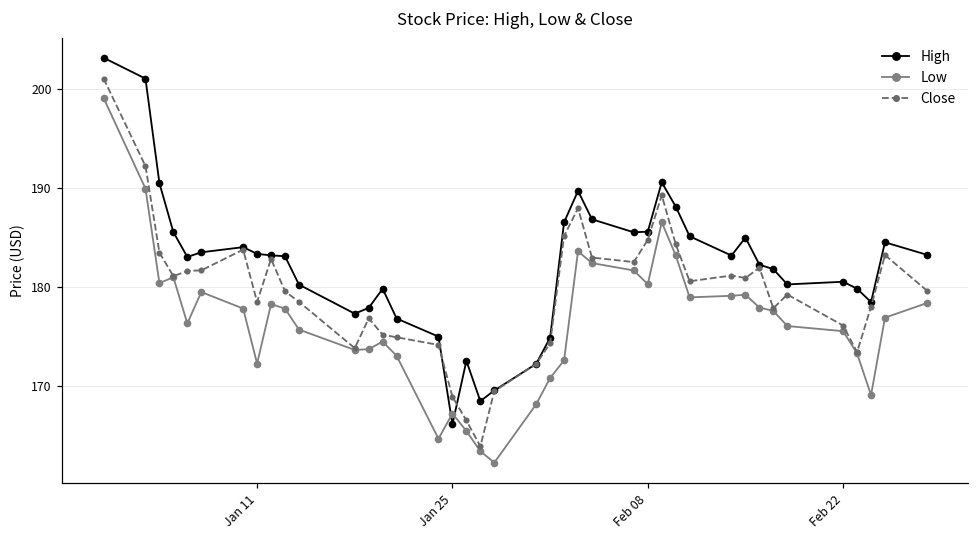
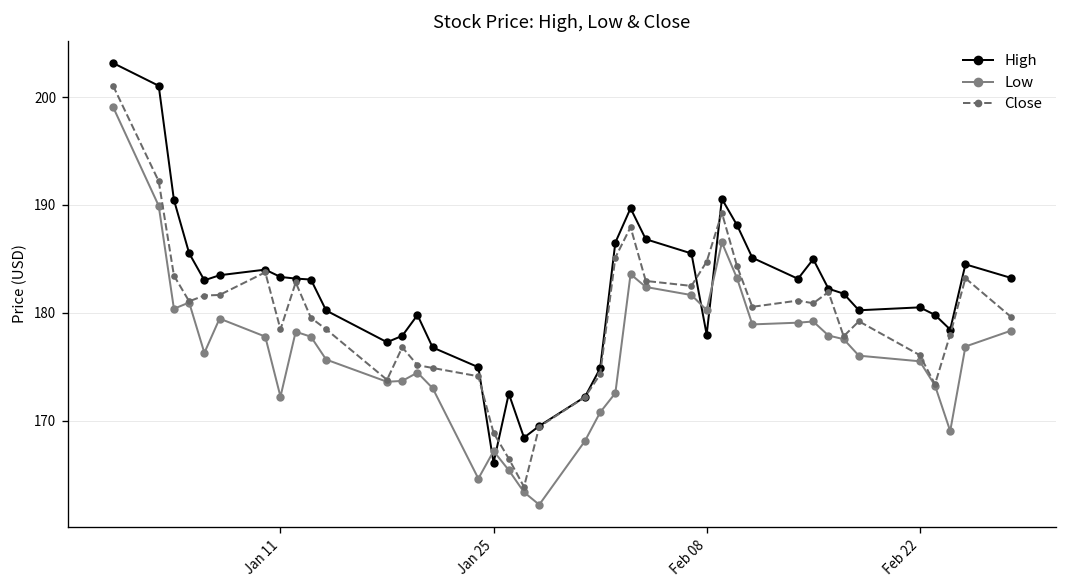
High, Feb 08: 186 -> 178
